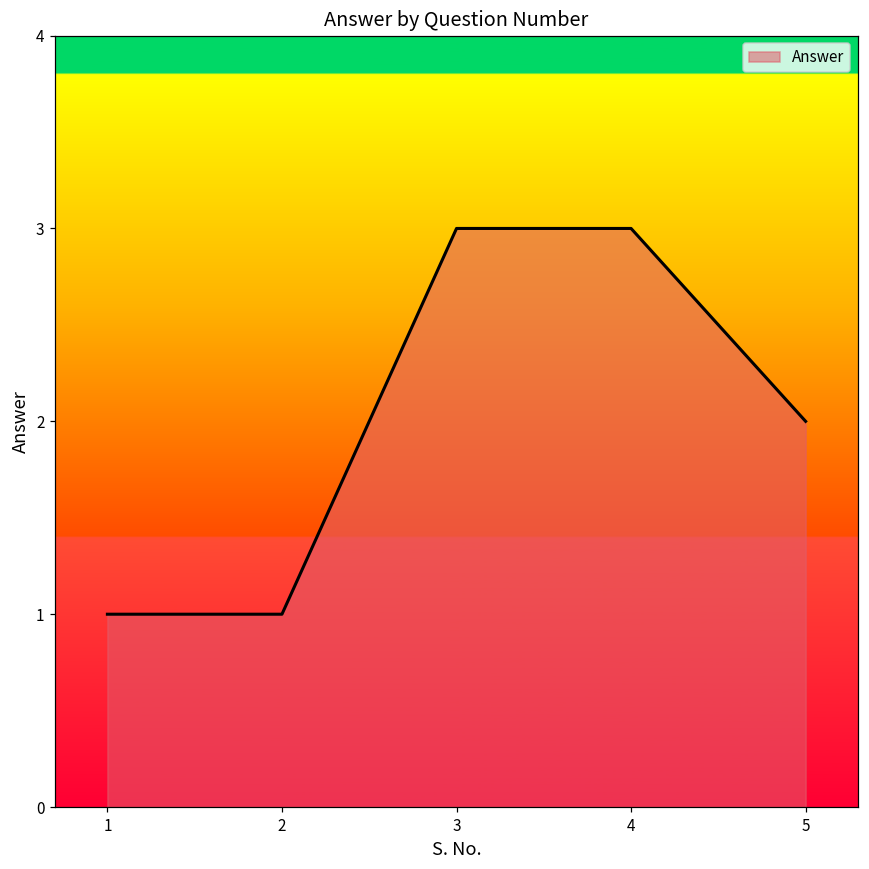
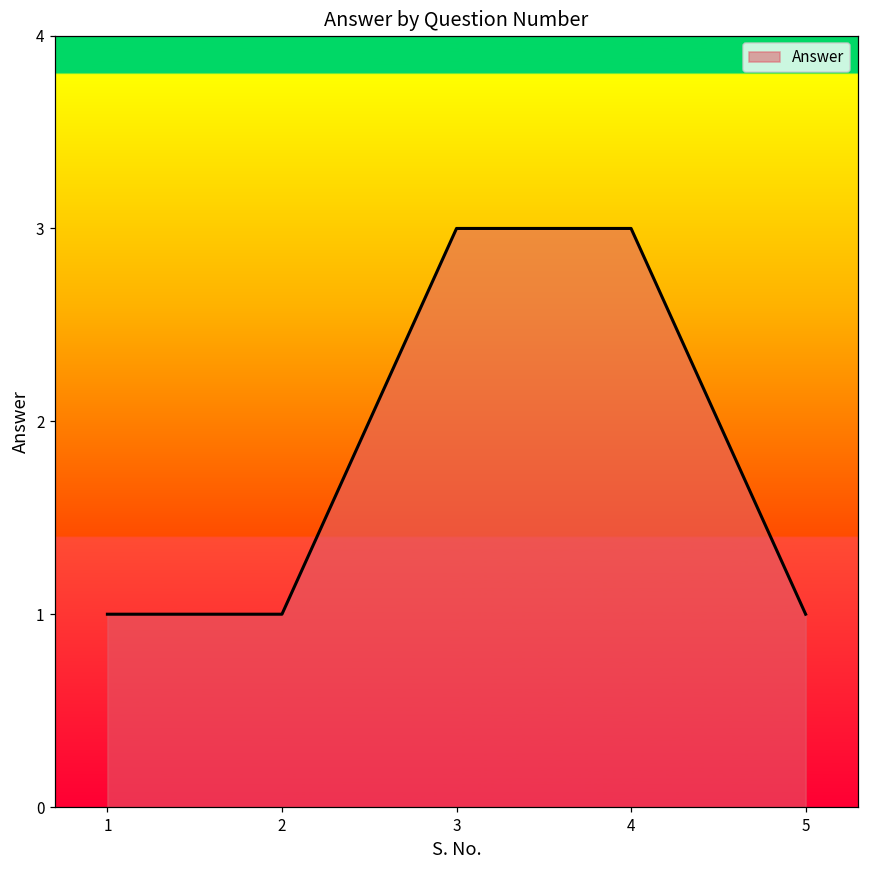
5: 2 -> 1
